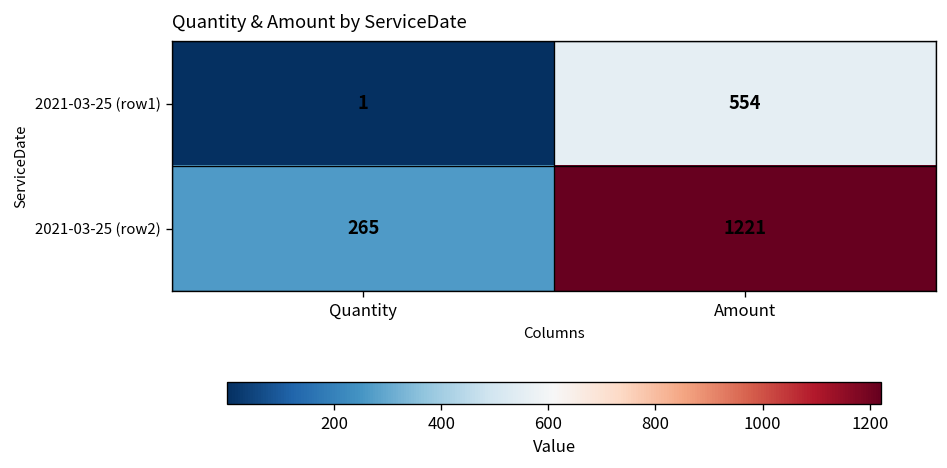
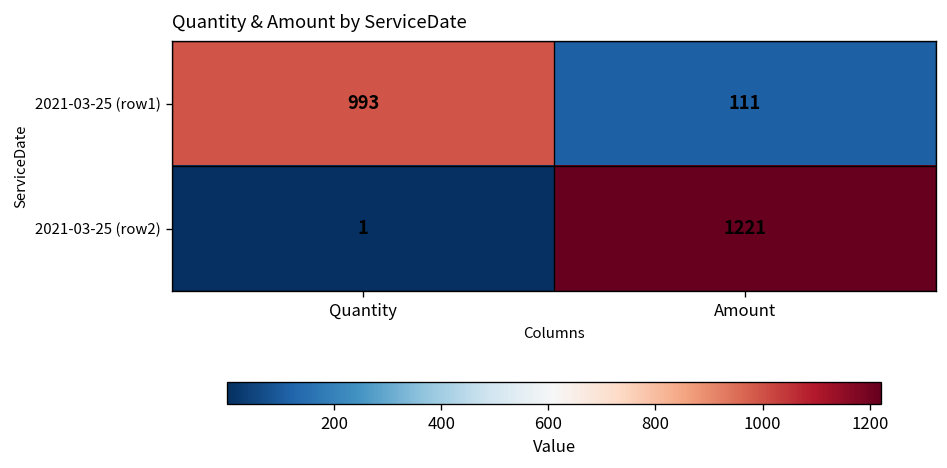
2021-03-25 (row1), Quantity: 1 -> 993
2021-03-25 (row1), Amount: 554 -> 111
2021-03-25 (row2), Quantity: 265 -> 1
